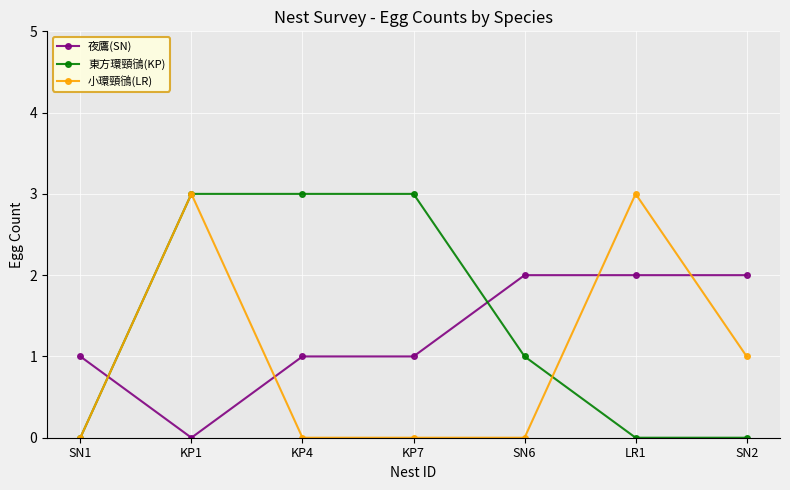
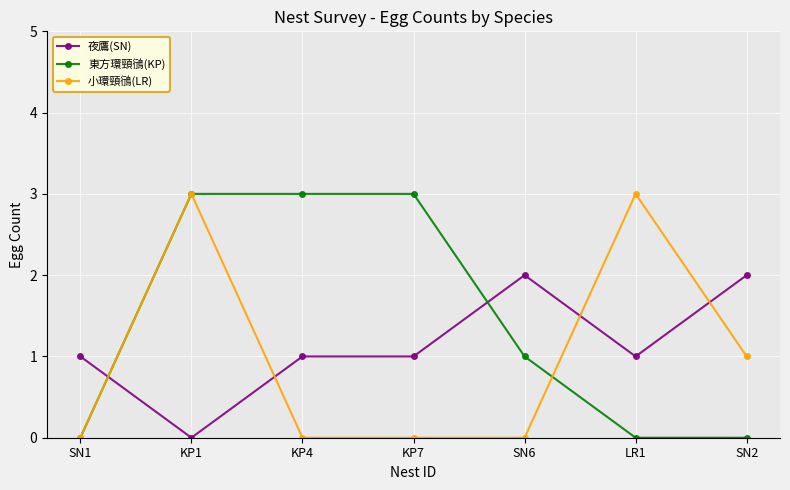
夜鷹(SN), LR1: 2 -> 1
